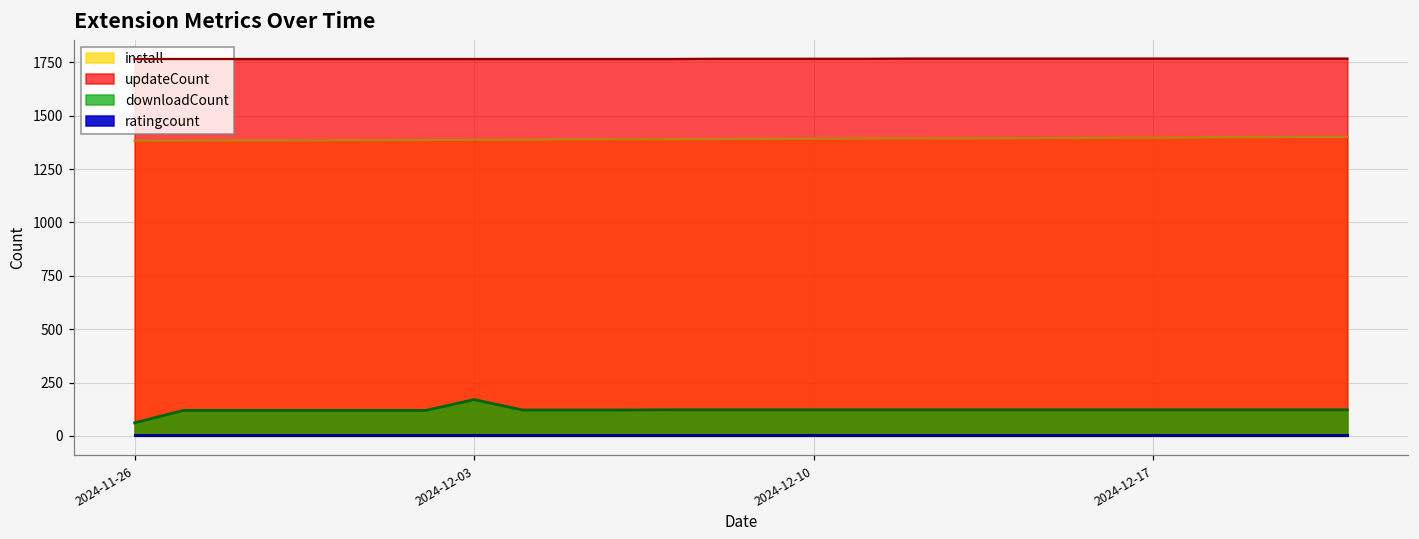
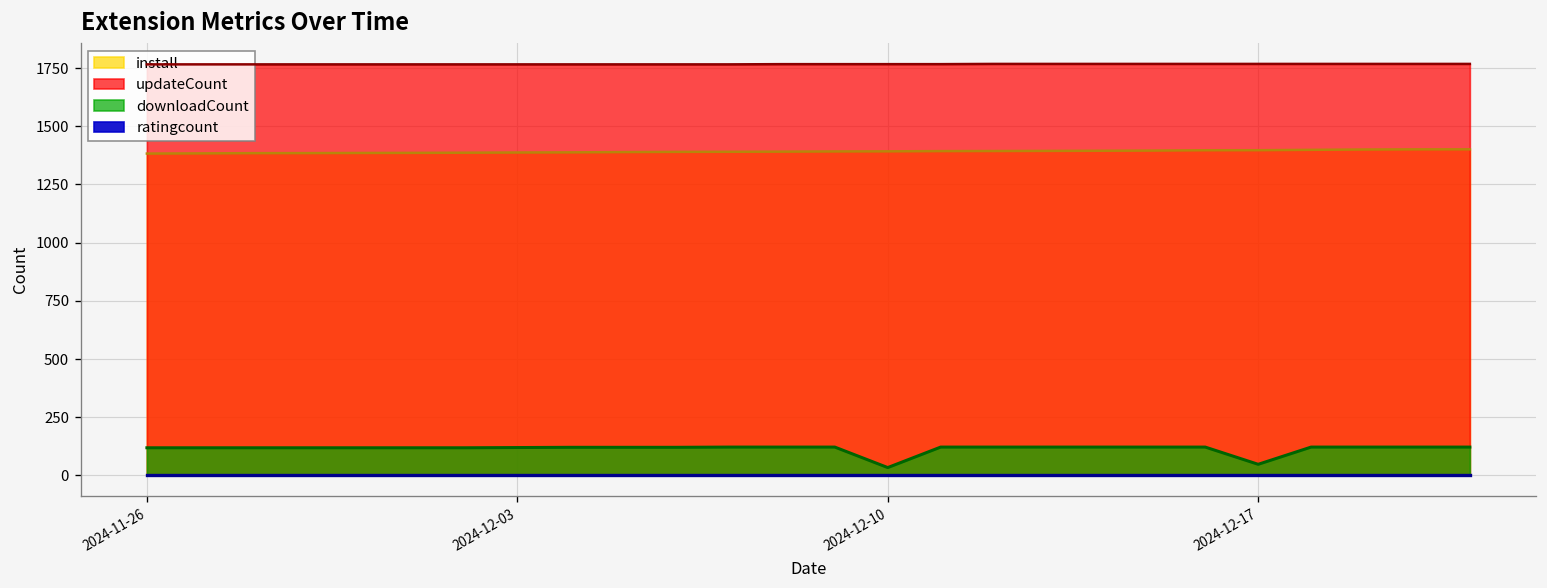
downloadCount, 2024-11-26: 60 -> 120
downloadCount, 2024-12-03: 170 -> 120
downloadCount, 2024-12-10: 120 -> 30
downloadCount, 2024-12-17: 120 -> 50
